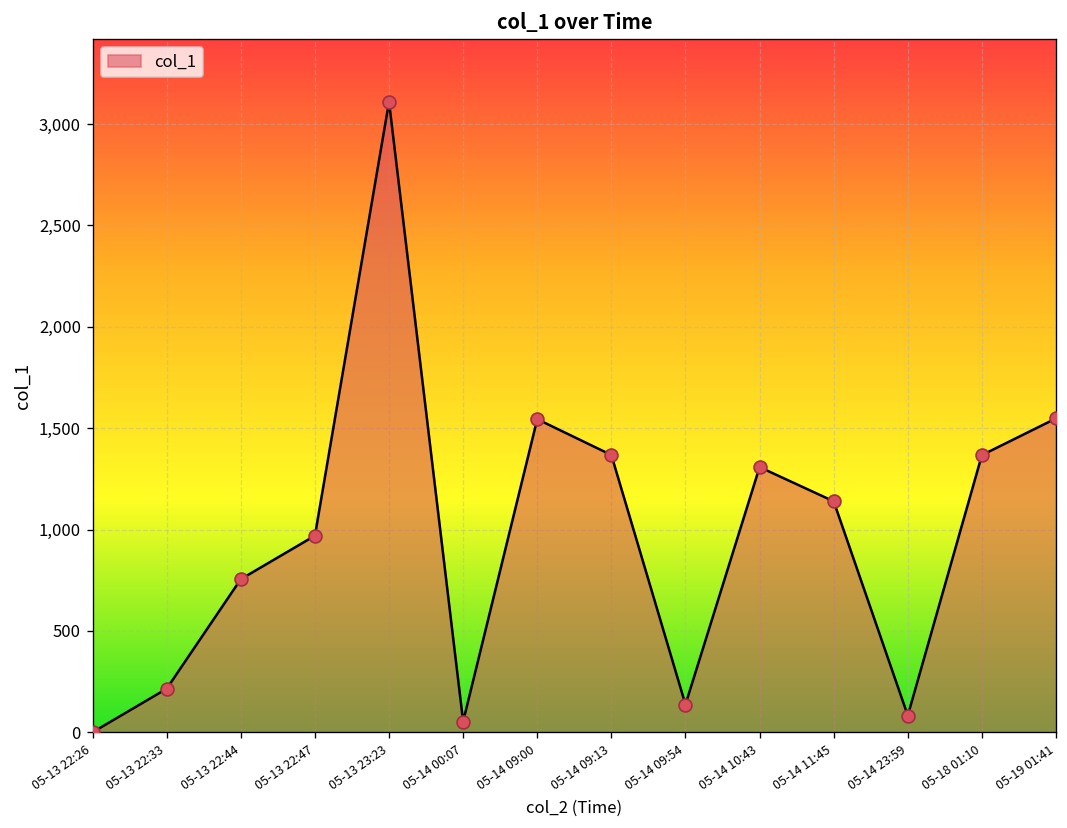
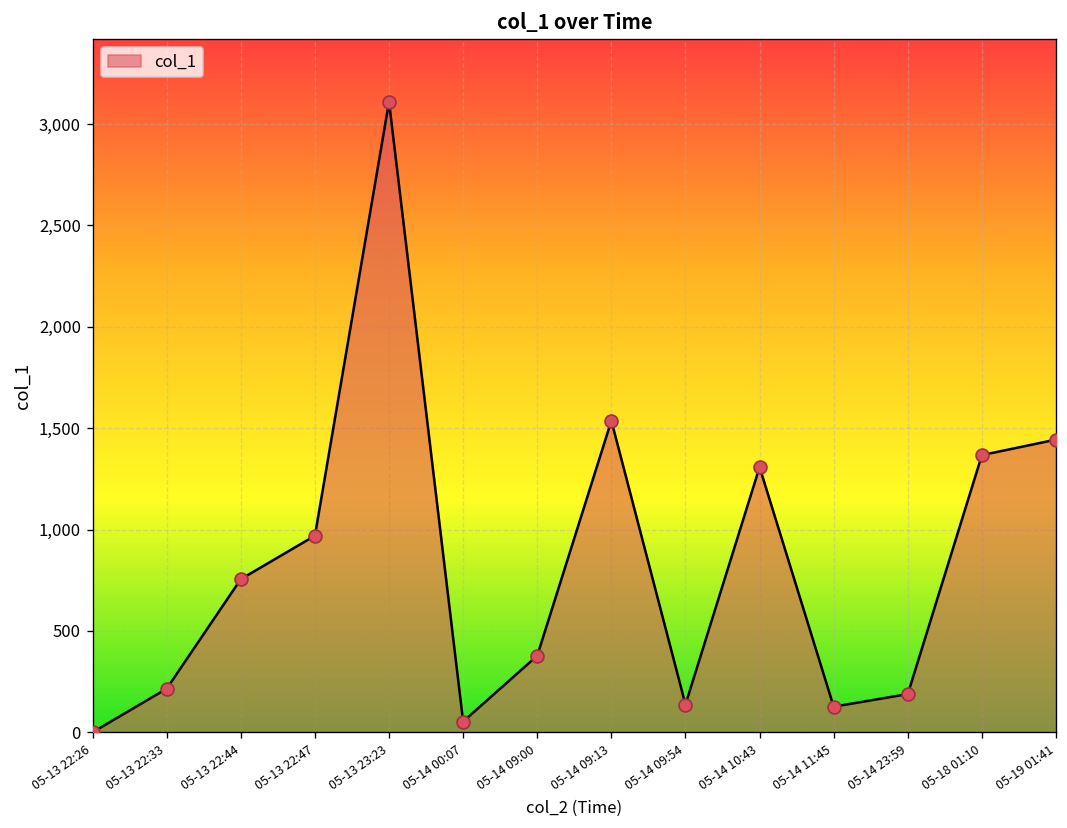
05-14 09:00: 1,540 -> 380
05-14 09:13: 1,370 -> 1,540
05-14 11:45: 1,140 -> 130
05-14 23:59: 80 -> 190
05-19 01:41: 1,550 -> 1,440
